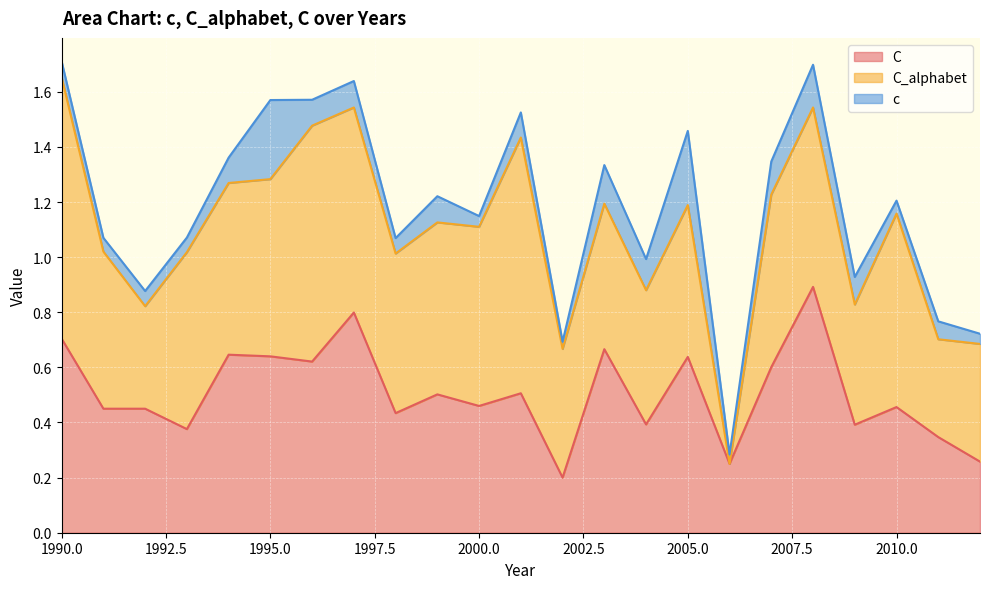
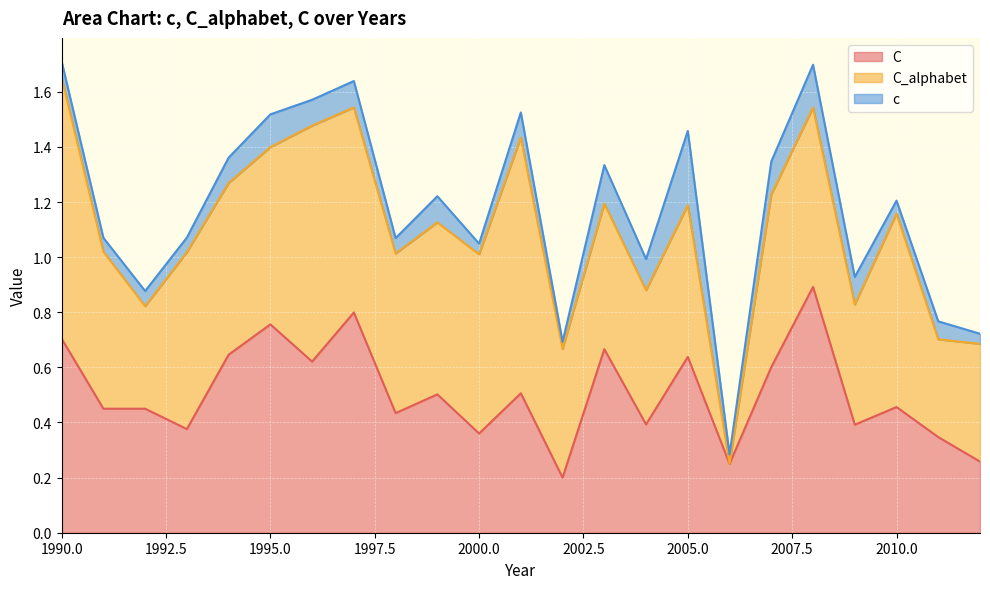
C, 1995.0: 0.64 -> 0.76
c, 1995.0: 0.29 -> 0.12
C, 2000.0: 0.46 -> 0.36
